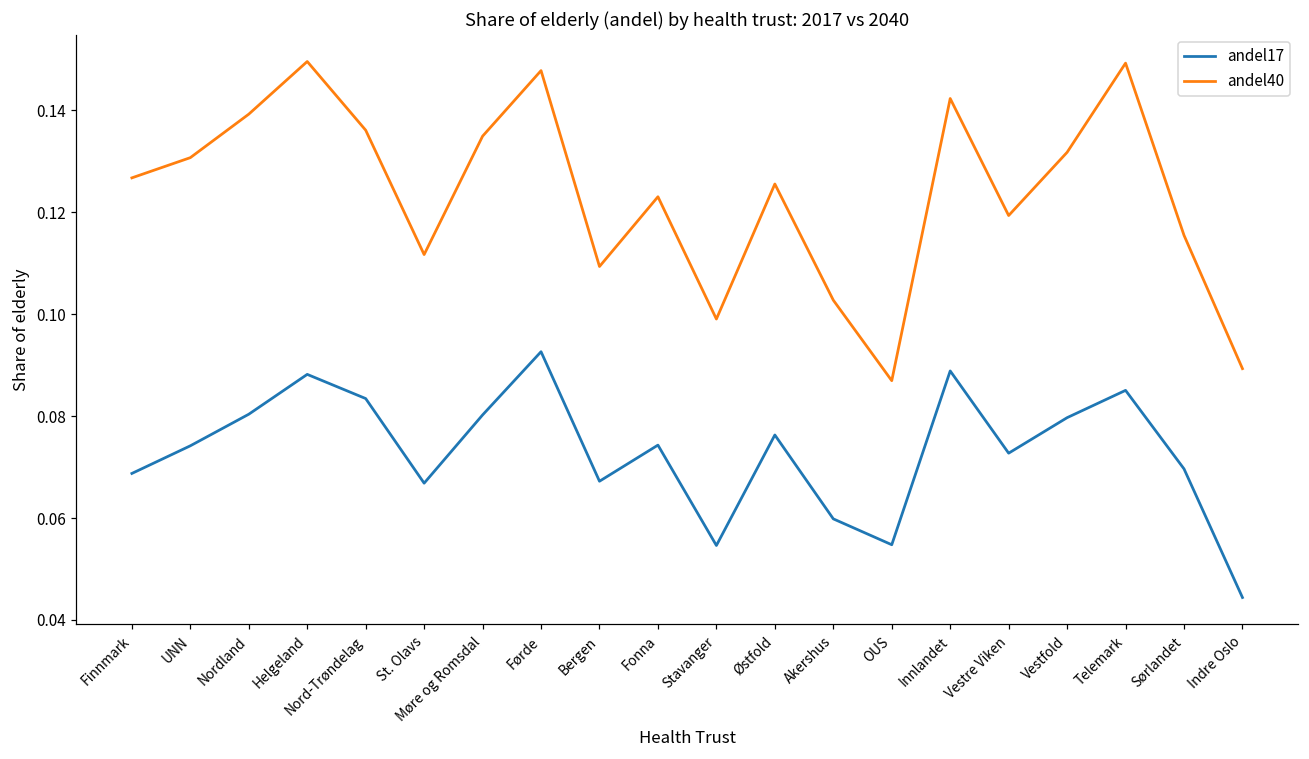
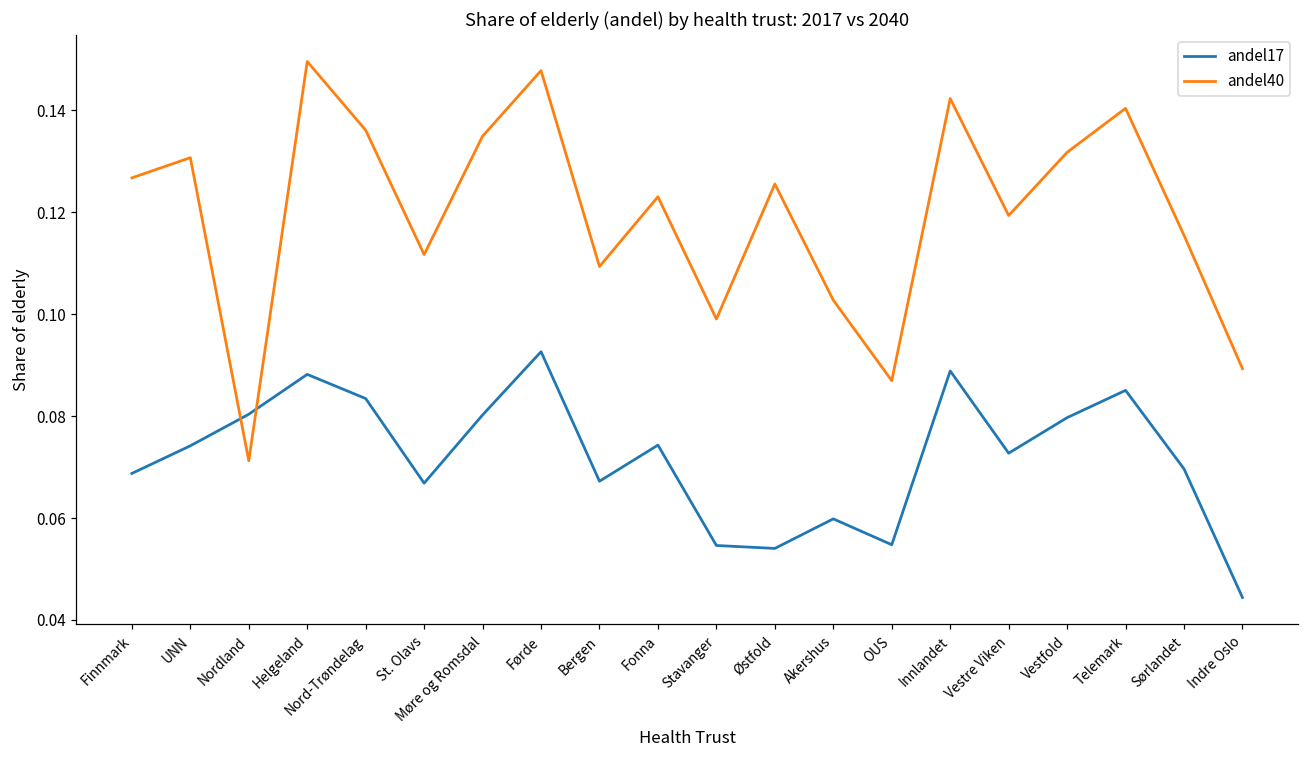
andel40, Nordland: 0.139 -> 0.071
andel17, Østfold: 0.076 -> 0.054
andel40, Telemark: 0.149 -> 0.140
